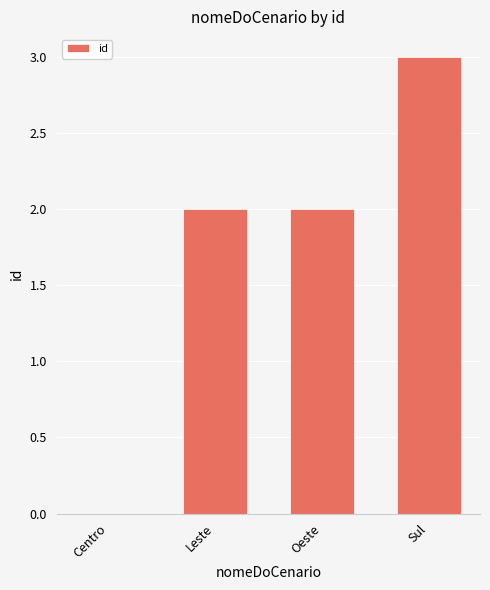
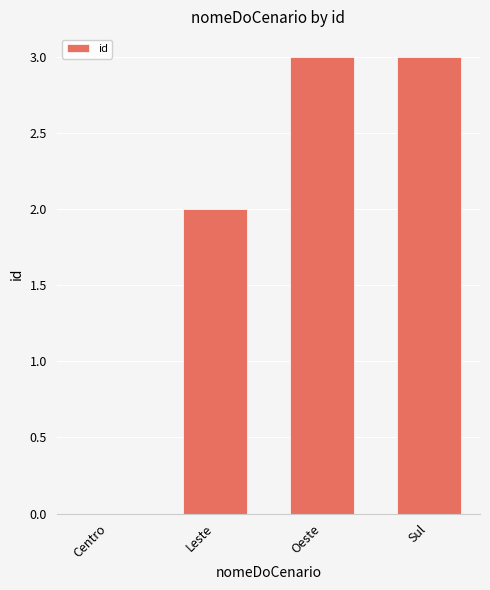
Oeste: 2 -> 3
